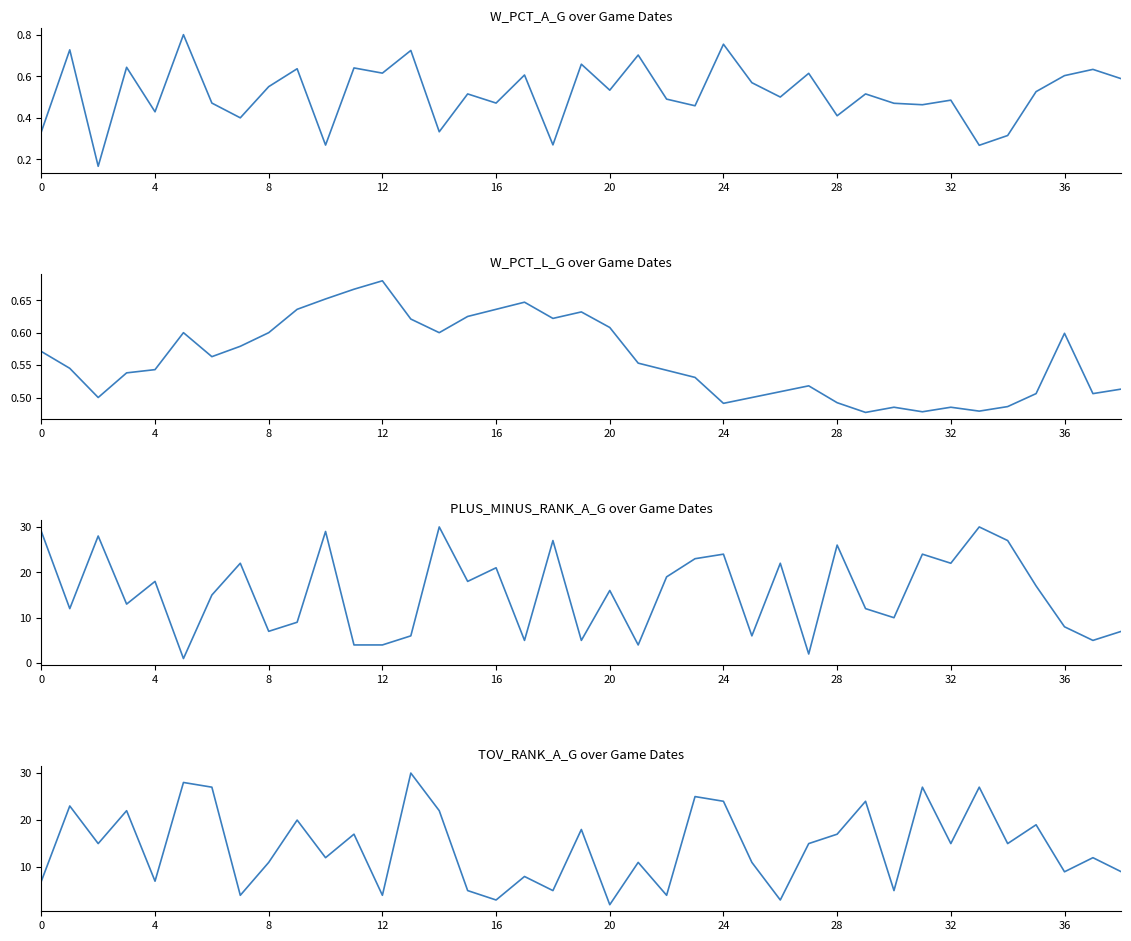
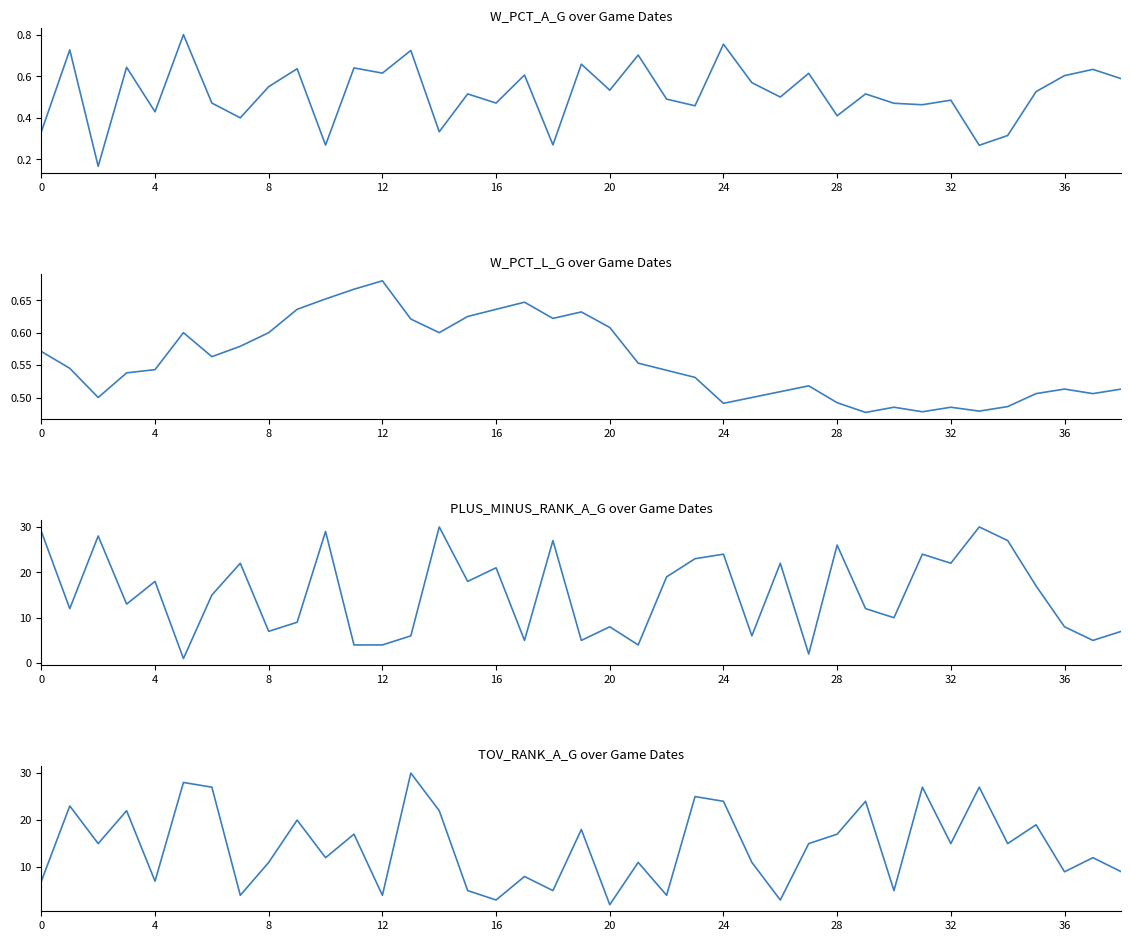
W_PCT_L_G over Game Dates, 36: 0.60 -> 0.51
PLUS_MINUS_RANK_A_G over Game Dates, 20: 16 -> 8
